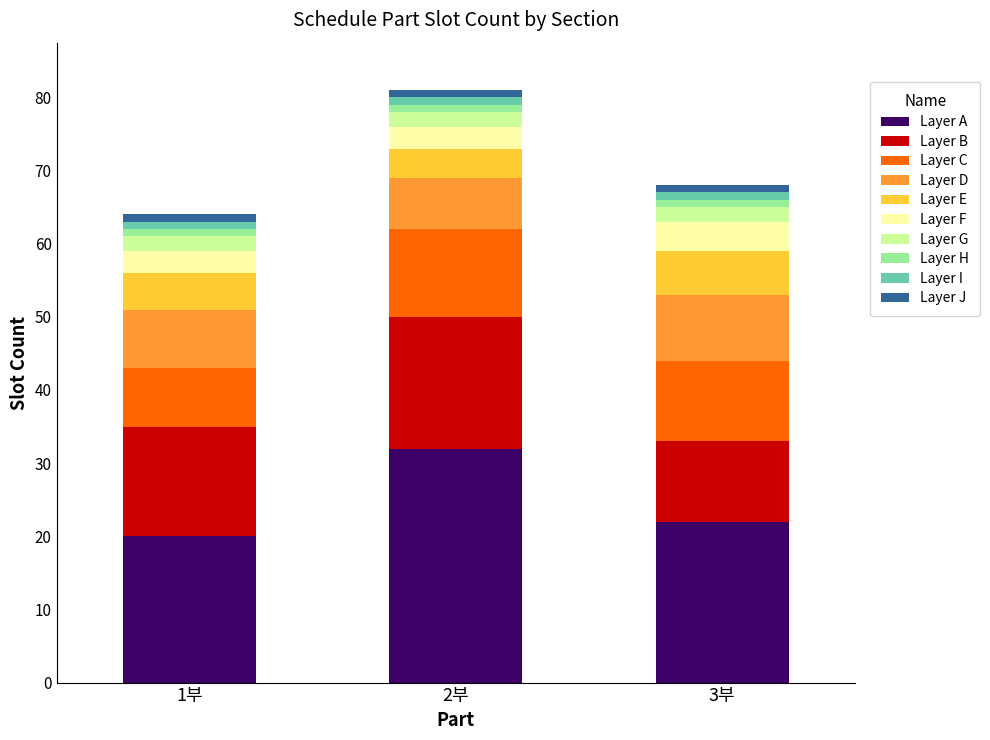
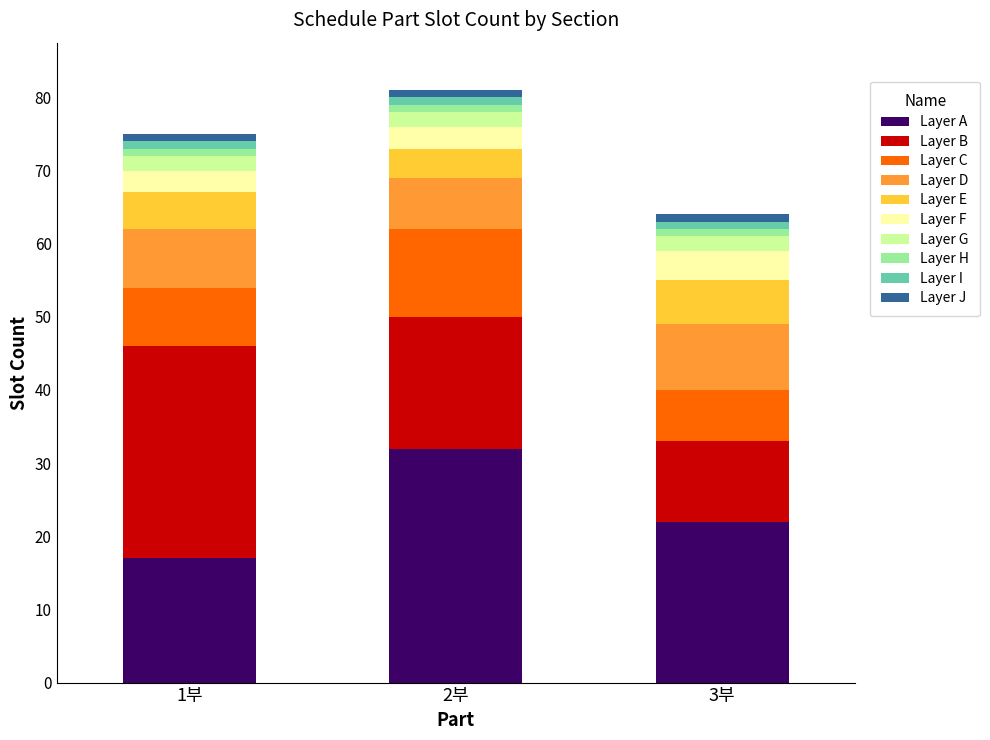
Layer A, 1부: 20 -> 17
Layer B, 1부: 15 -> 29
Layer C, 3부: 11 -> 7
